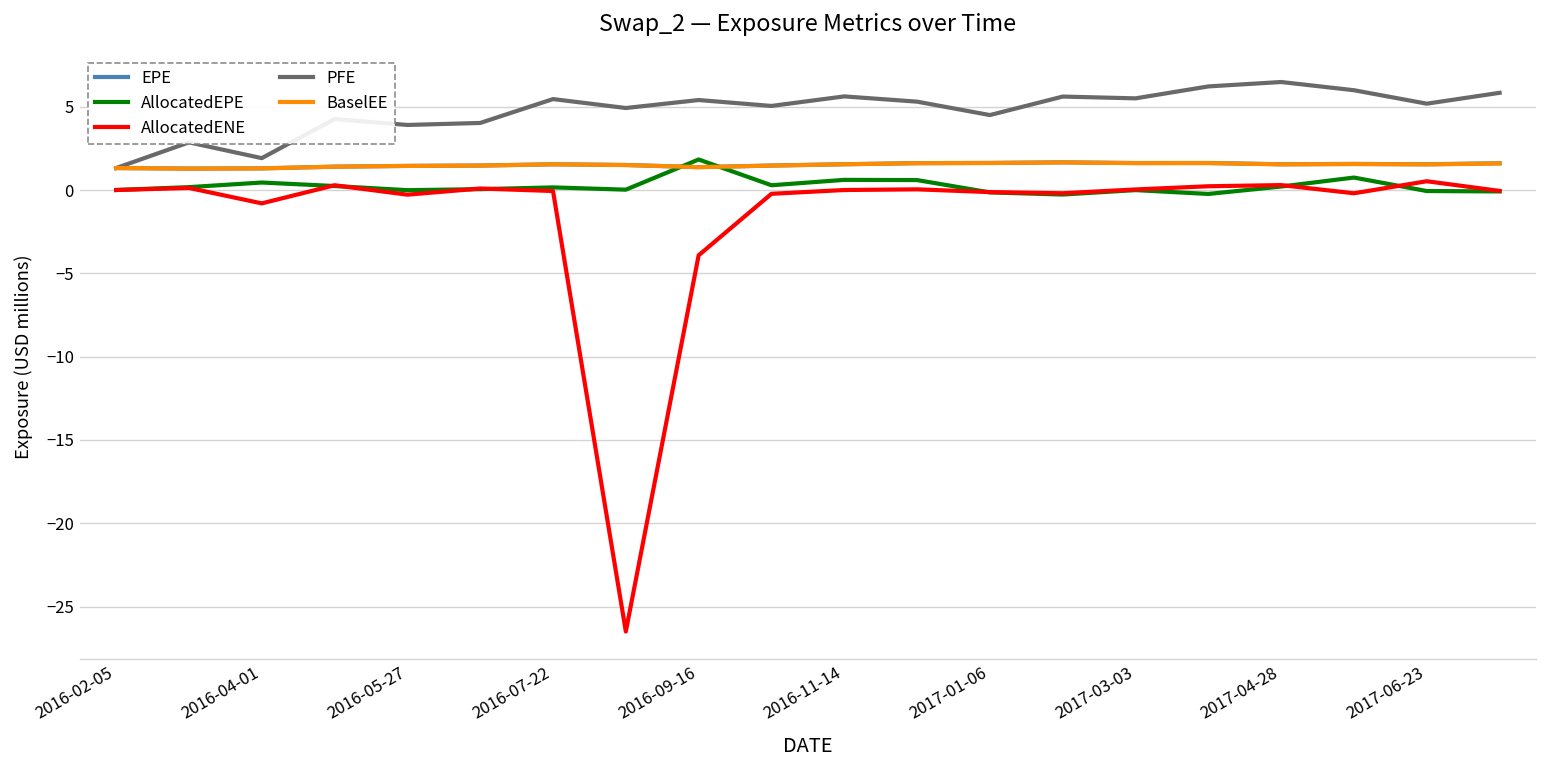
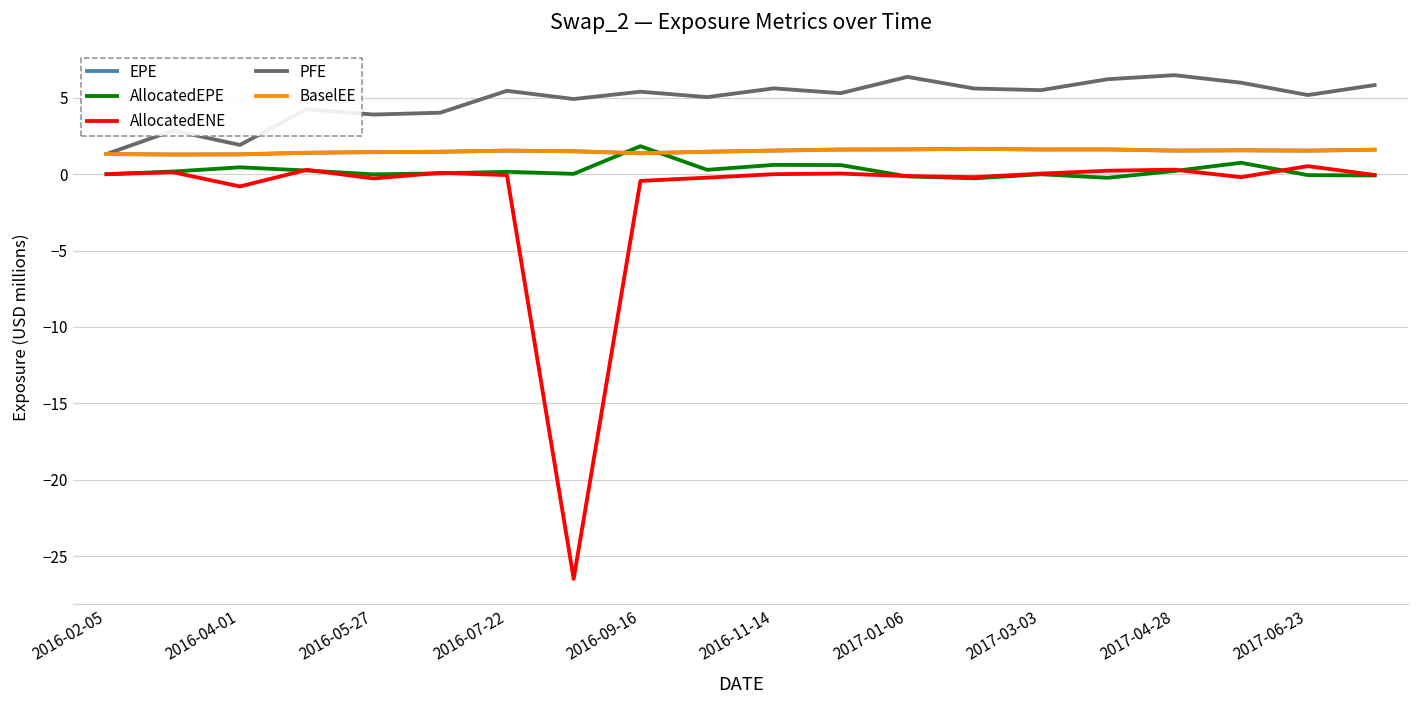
AllocatedENE, 2016-09-16: -3.9 -> -0.4
PFE, 2017-01-06: 4.5 -> 6.4
